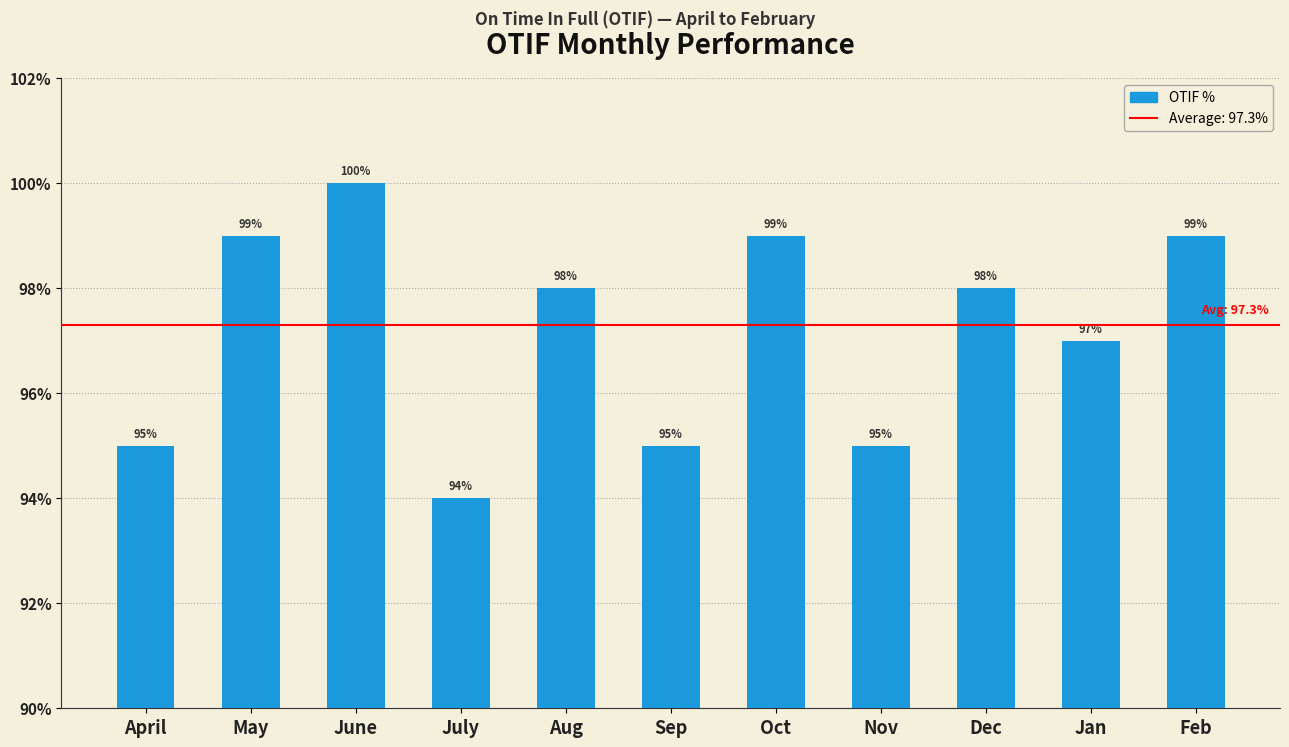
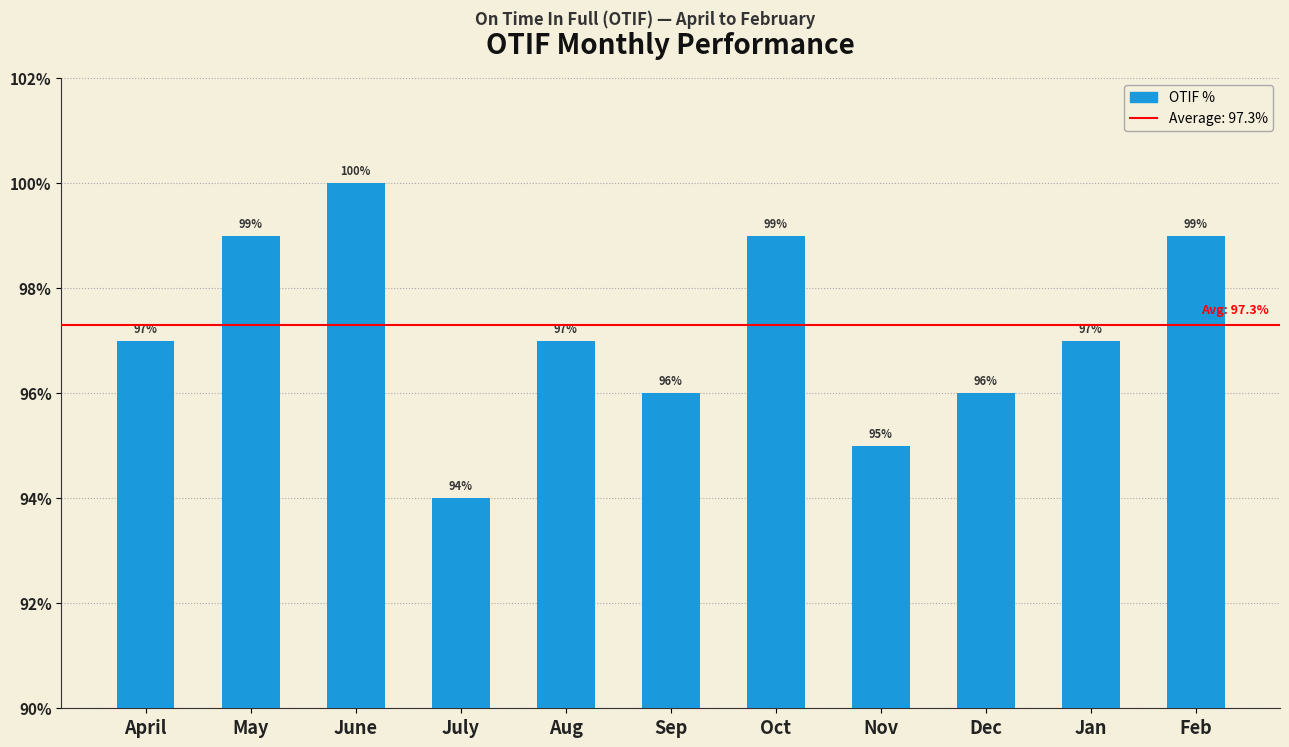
April: 95% -> 97%
Aug: 98% -> 97%
Sep: 95% -> 96%
Dec: 98% -> 96%
